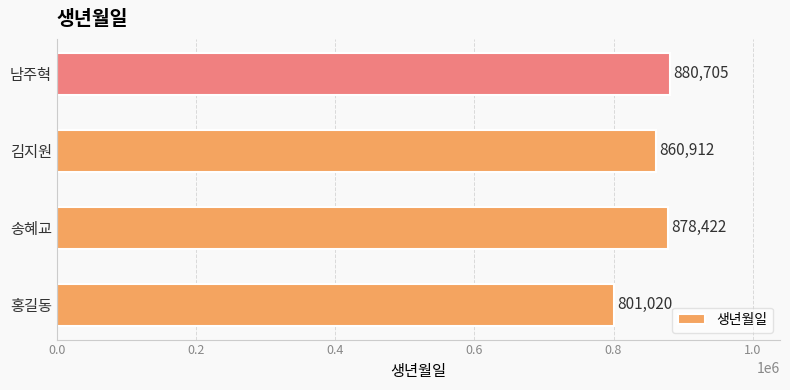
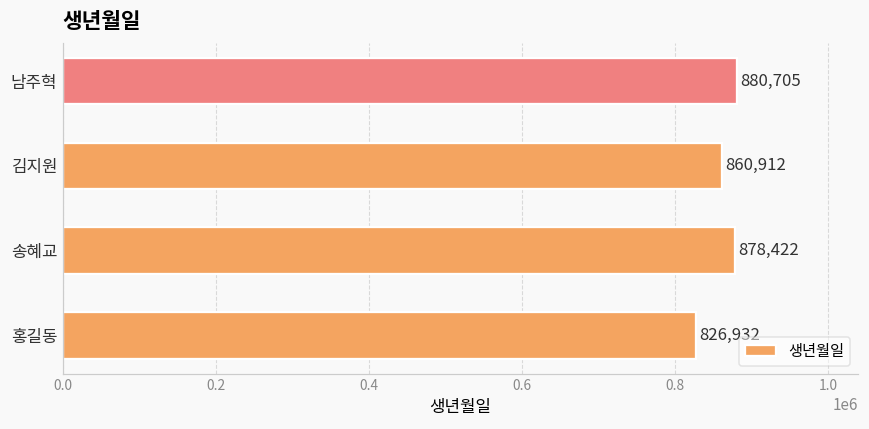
홍길동: 801,020 -> 826,932
